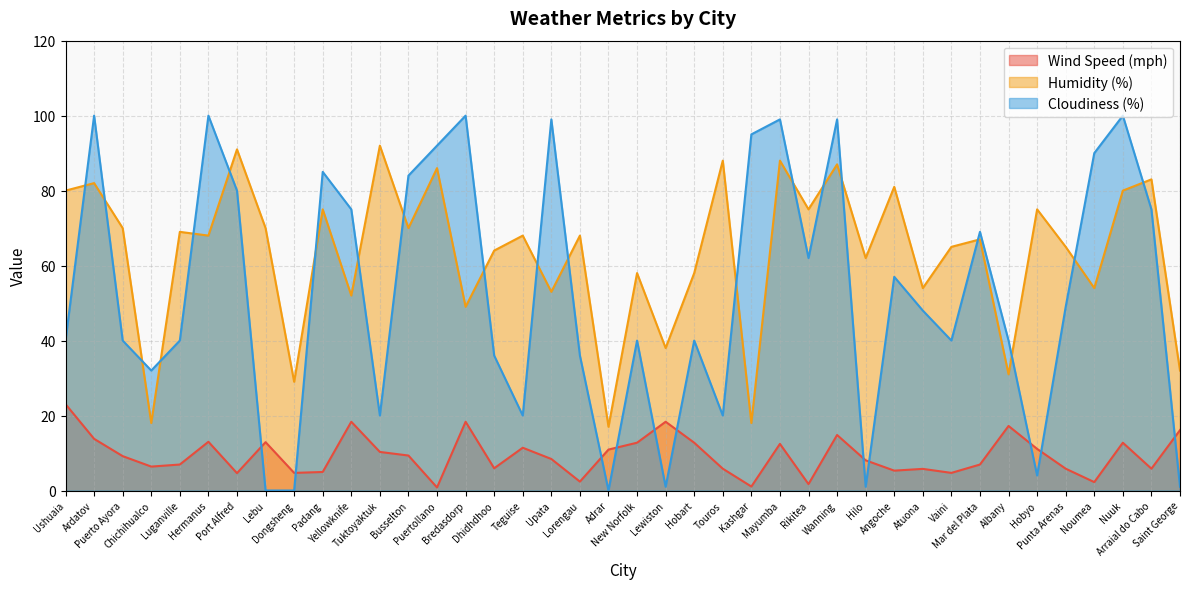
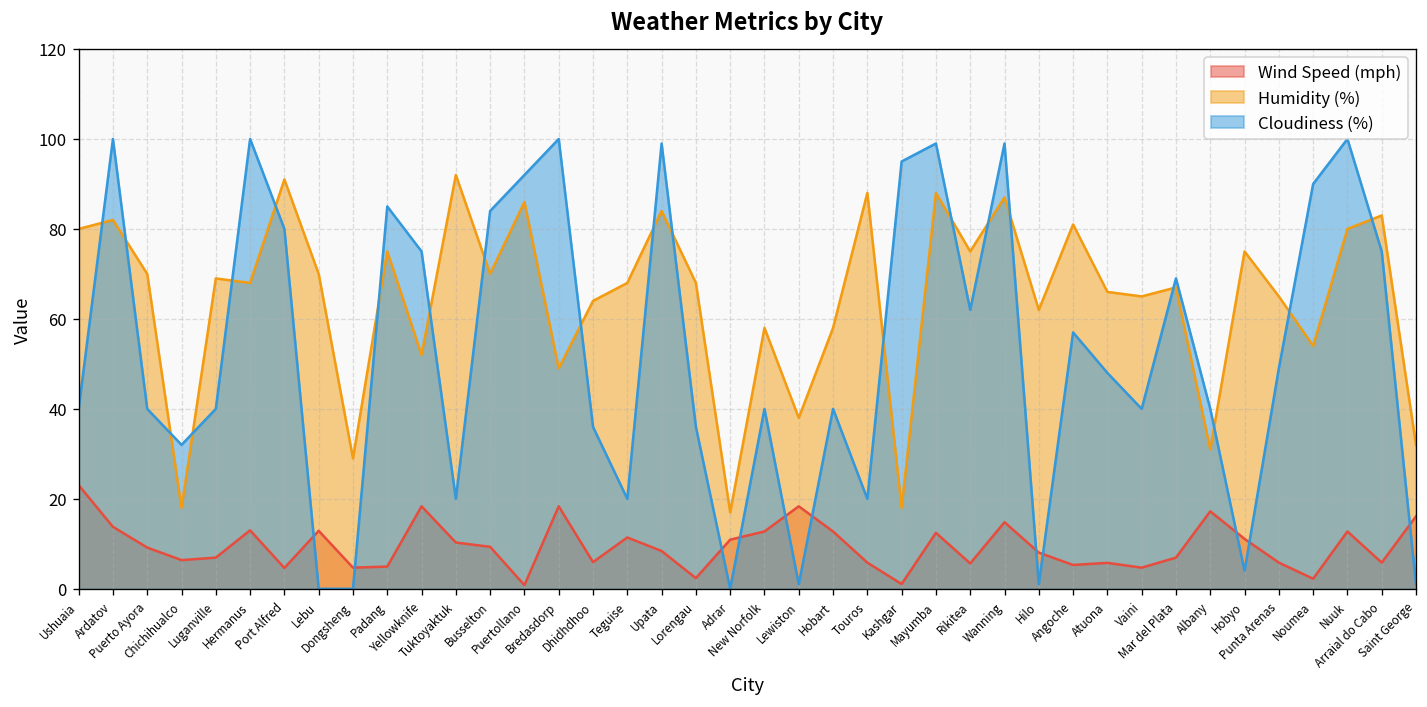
Humidity (%), Upata: 53 -> 84
Wind Speed (mph), Rikitea: 2 -> 6
Humidity (%), Atuona: 54 -> 66
